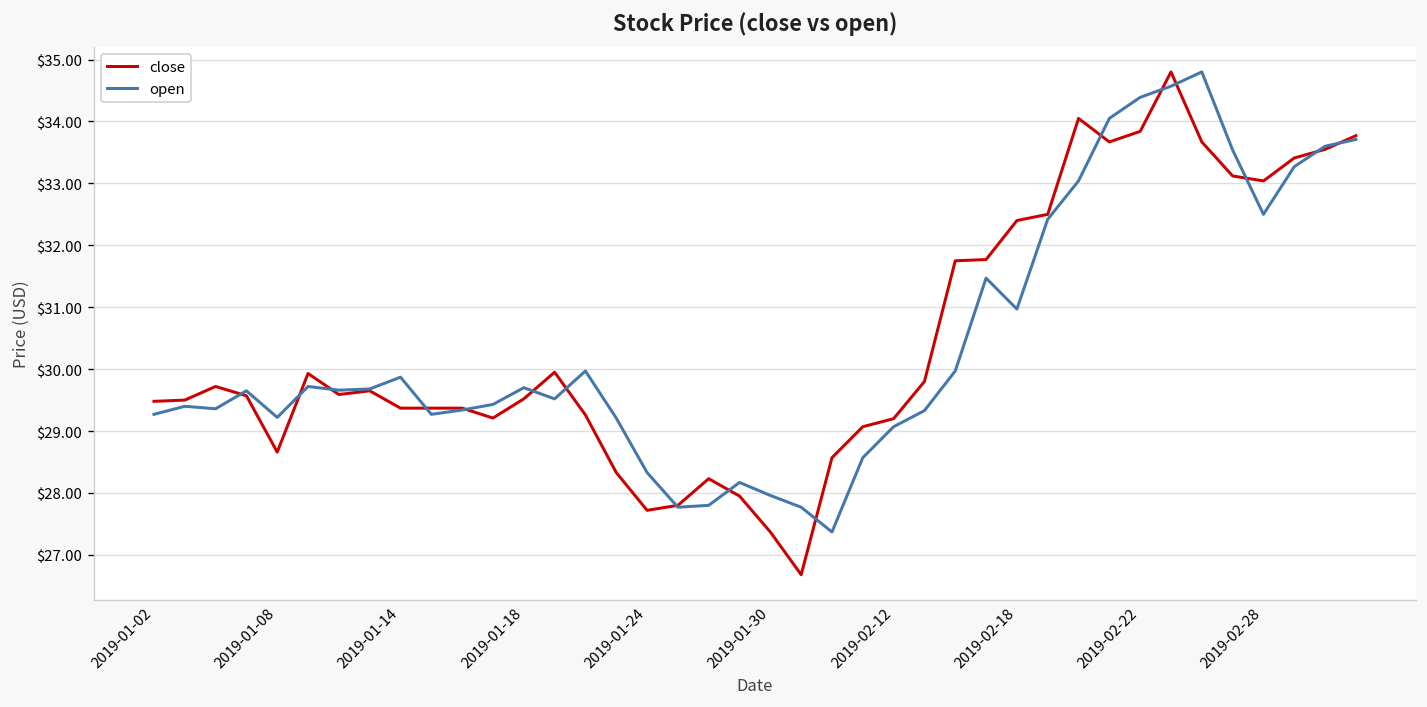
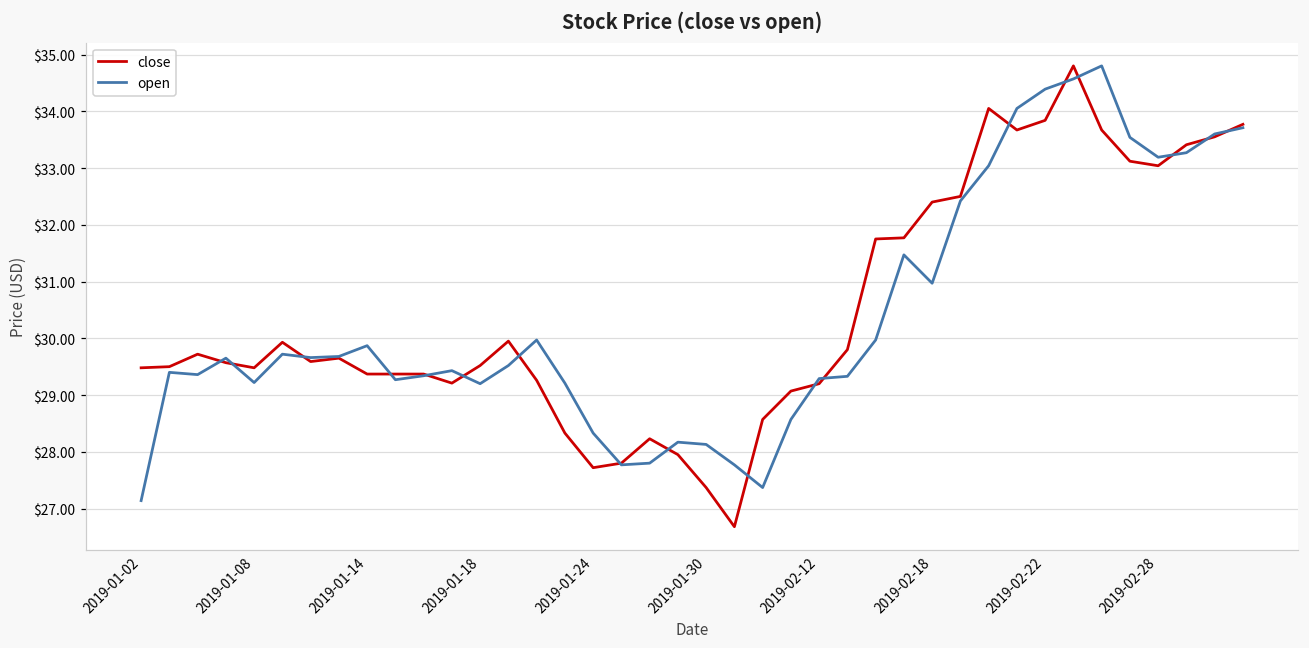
open, 2019-01-02: $29.3 -> $27.1
close, 2019-01-08: $28.7 -> $29.5
open, 2019-01-18: $29.7 -> $29.2
open, 2019-01-30: $28.0 -> $28.1
open, 2019-02-12: $29.1 -> $29.3
open, 2019-02-28: $32.5 -> $33.2
